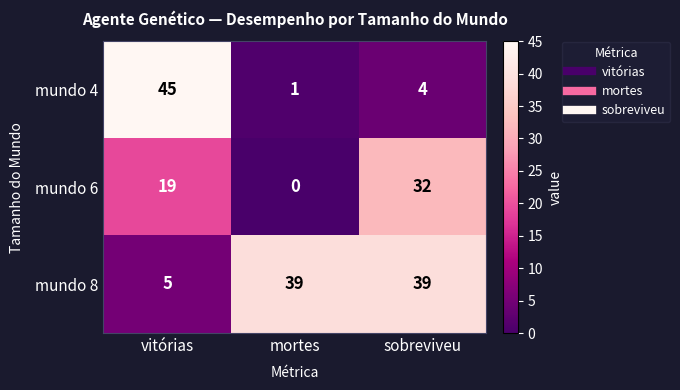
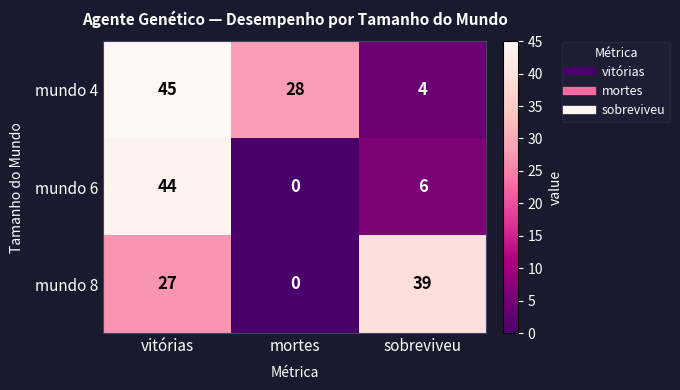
mundo 4, mortes: 1 -> 28
mundo 6, vitórias: 19 -> 44
mundo 6, sobreviveu: 32 -> 6
mundo 8, vitórias: 5 -> 27
mundo 8, mortes: 39 -> 0
